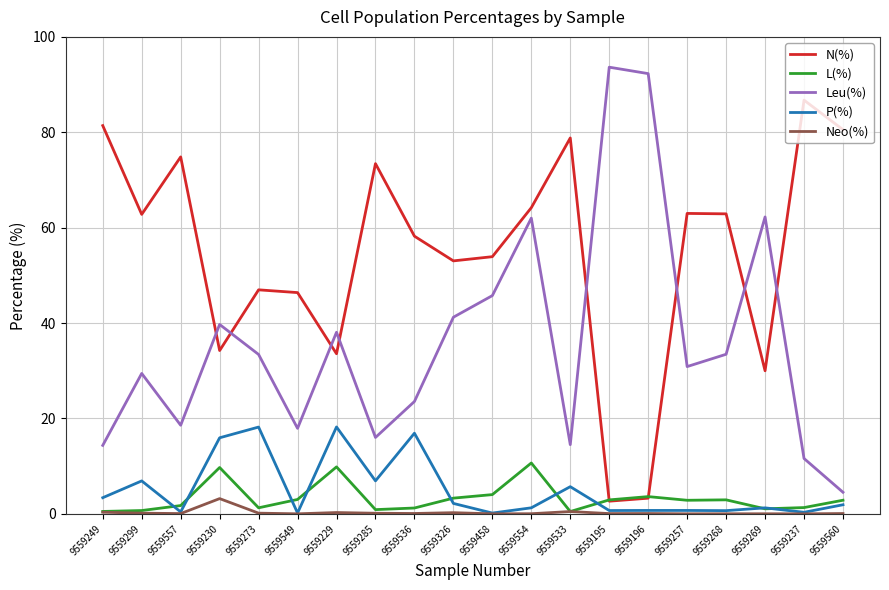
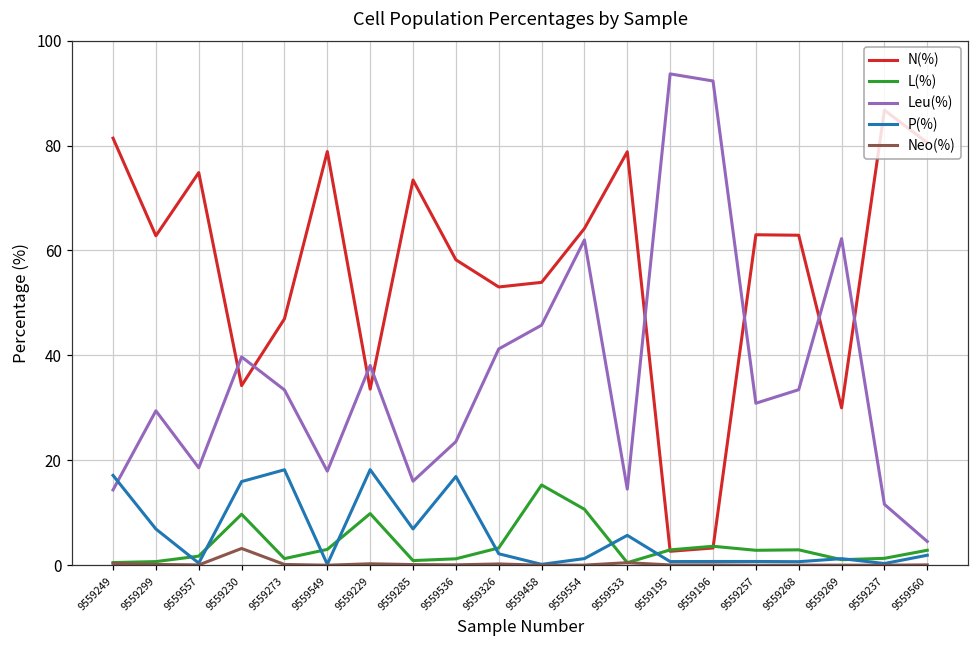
P(%), 9559249: 3 -> 17
N(%), 9559549: 46 -> 79
L(%), 9559458: 4 -> 15
